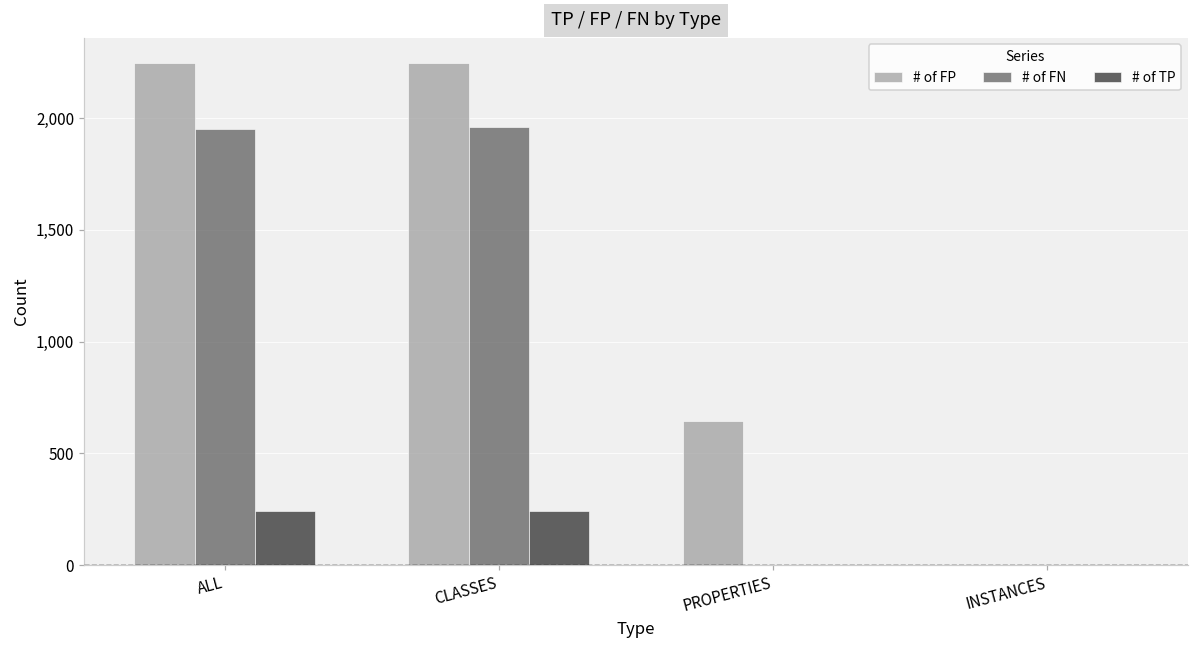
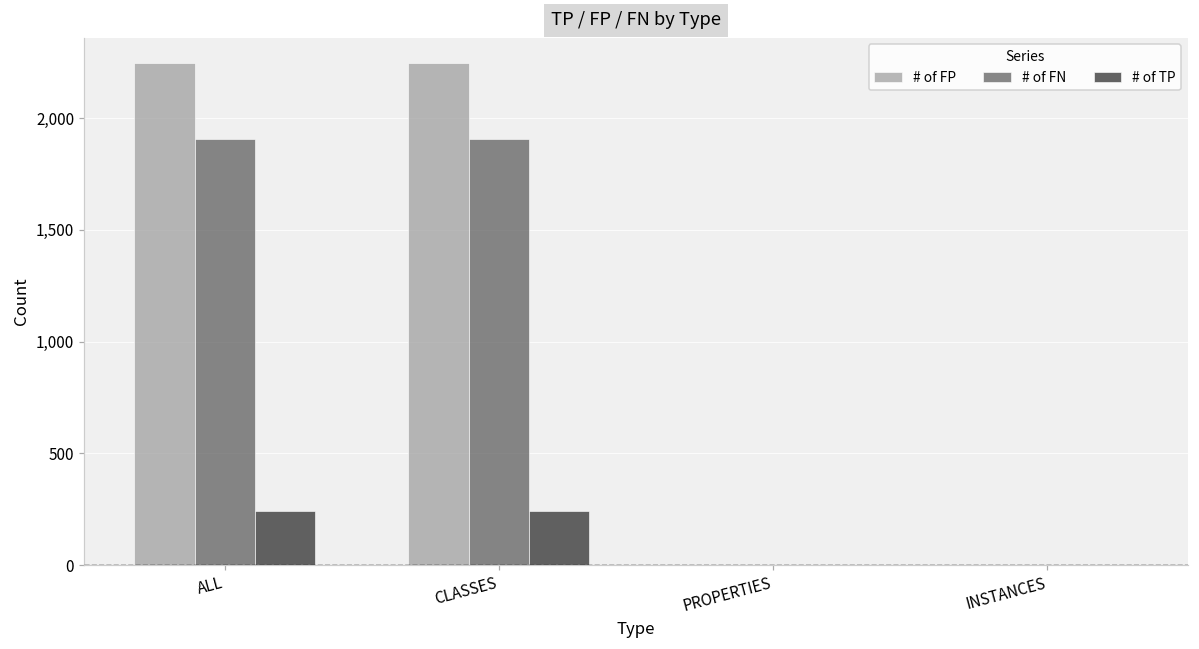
# of FN, ALL: 1,950 -> 1,910
# of FN, CLASSES: 1,960 -> 1,910
# of FP, PROPERTIES: 650 -> 0
